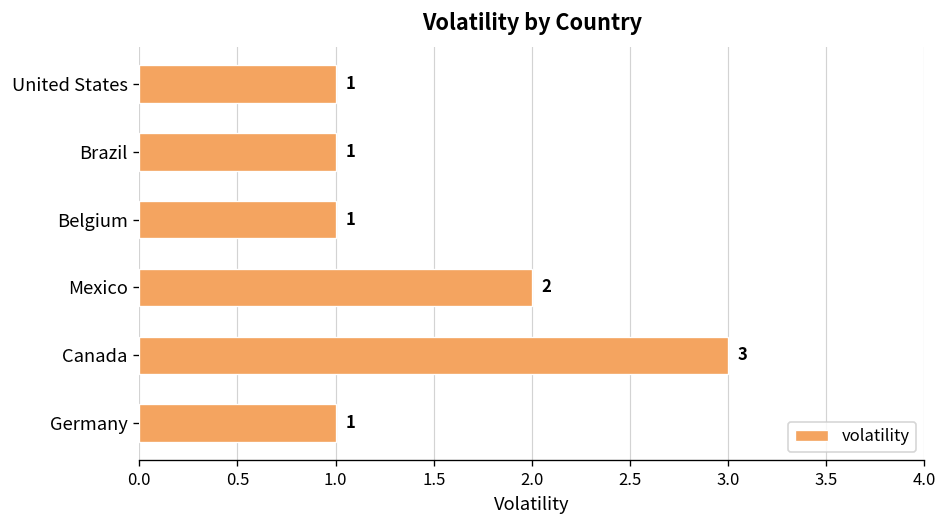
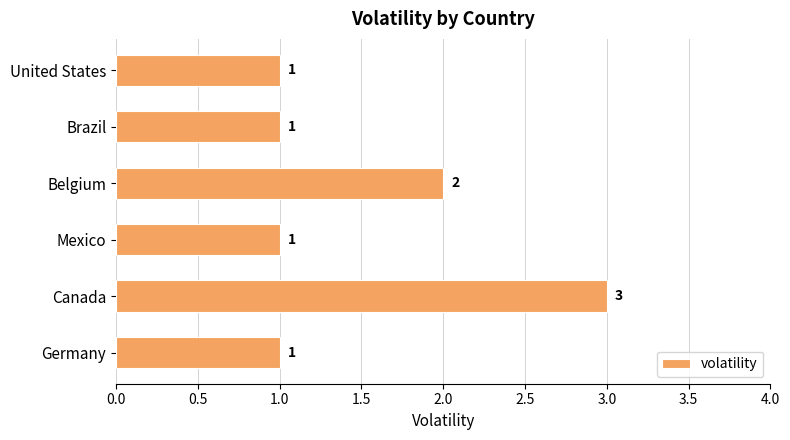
Belgium: 1 -> 2
Mexico: 2 -> 1
